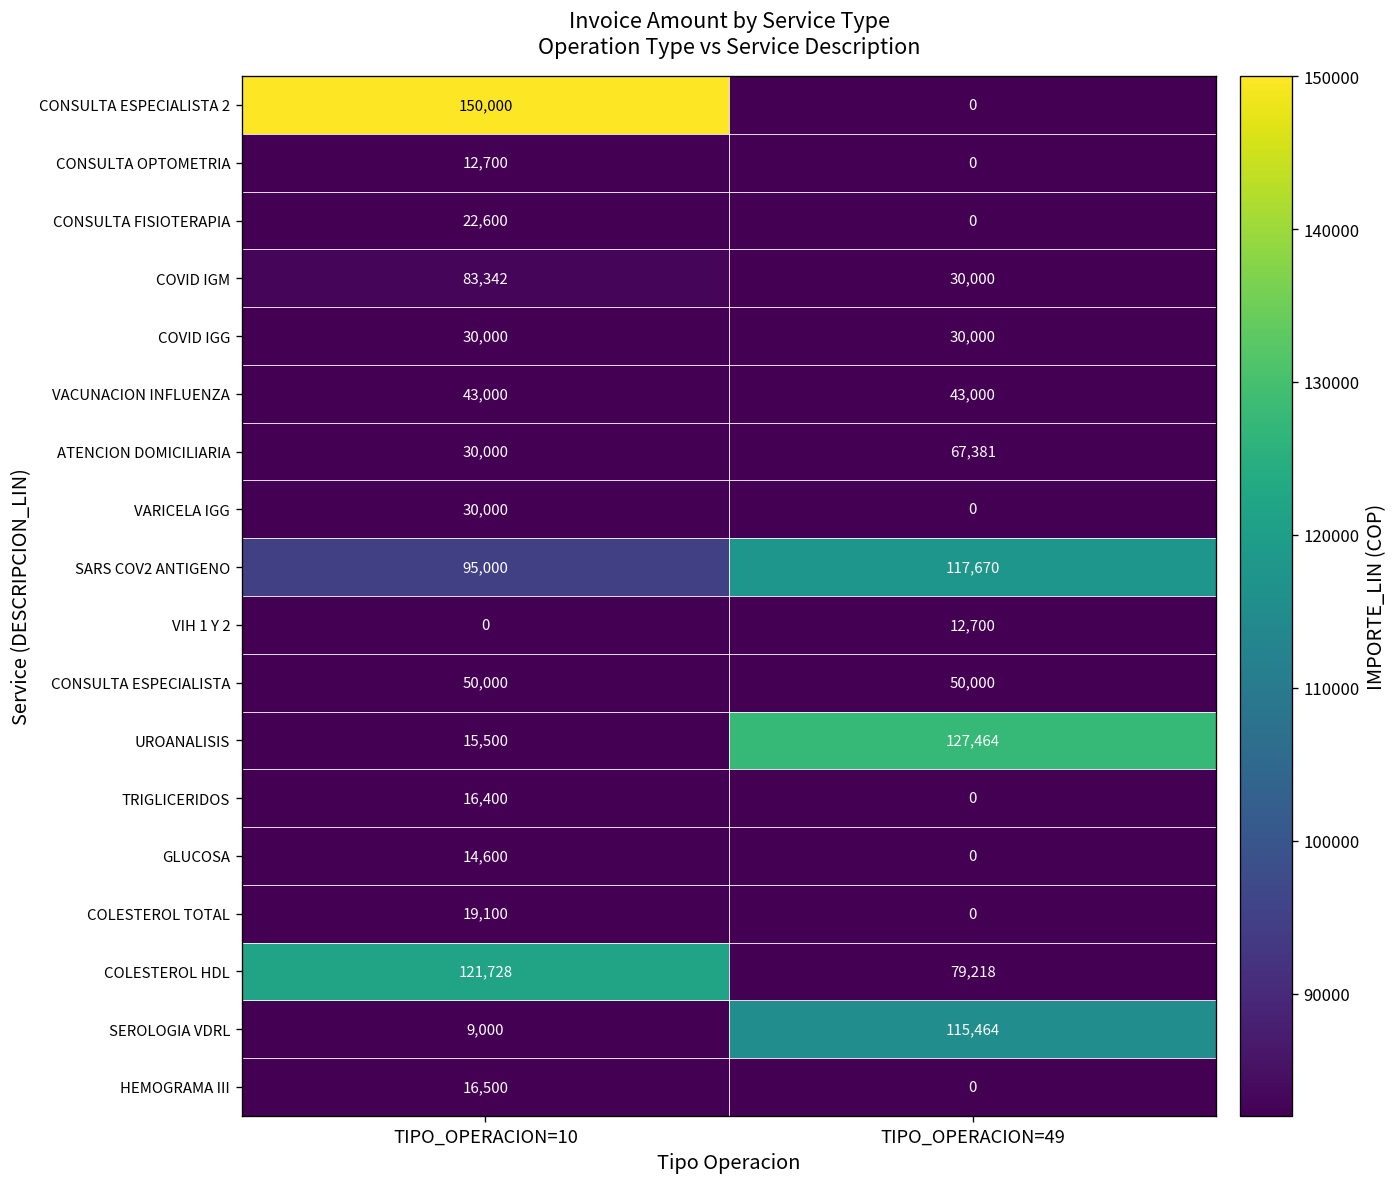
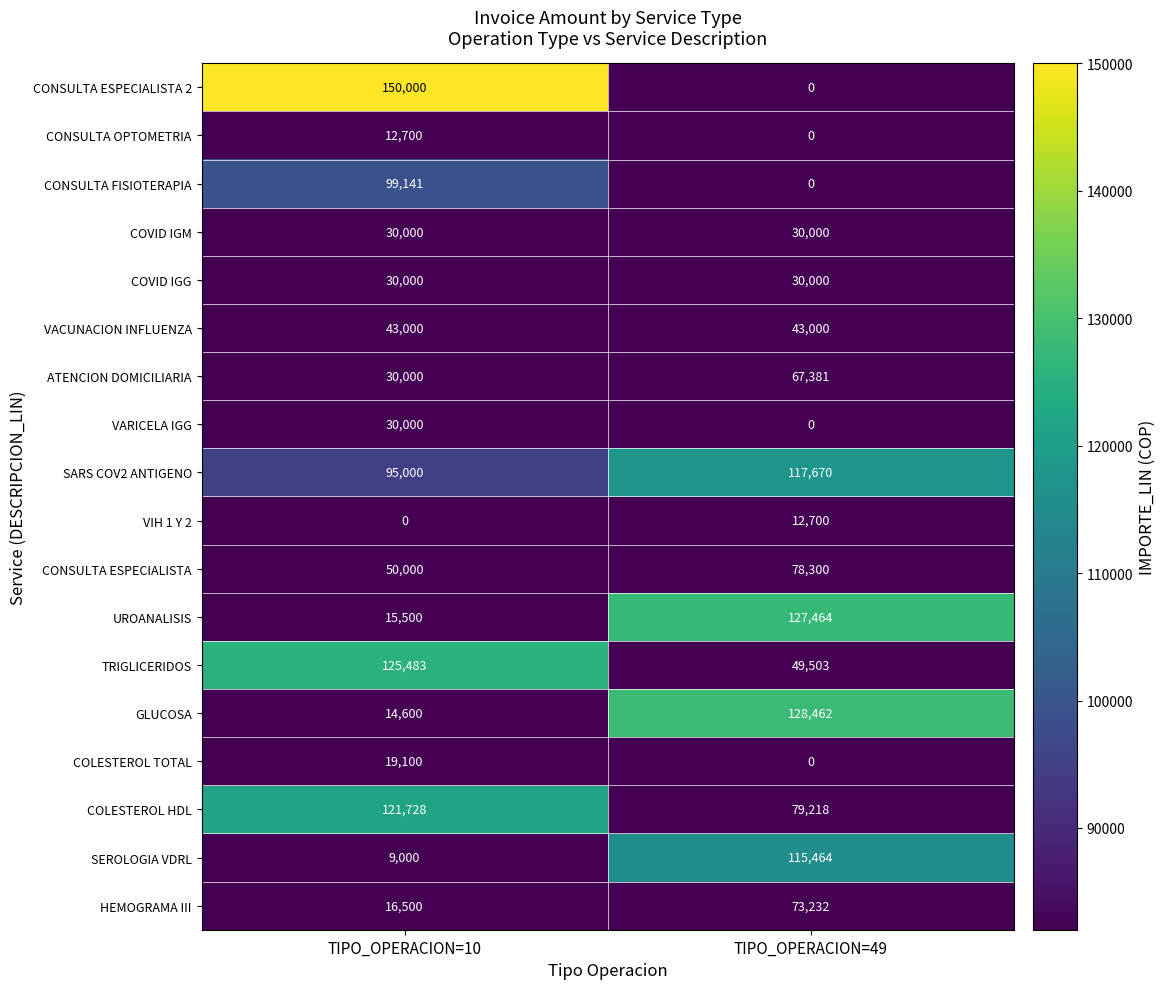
CONSULTA FISIOTERAPIA, TIPO_OPERACION=10: 22,600 -> 99,141
COVID IGM, TIPO_OPERACION=10: 83,342 -> 30,000
CONSULTA ESPECIALISTA, TIPO_OPERACION=49: 50,000 -> 78,300
TRIGLICERIDOS, TIPO_OPERACION=10: 16,400 -> 125,483
TRIGLICERIDOS, TIPO_OPERACION=49: 0 -> 49,503
GLUCOSA, TIPO_OPERACION=49: 0 -> 128,462
HEMOGRAMA III, TIPO_OPERACION=49: 0 -> 73,232
